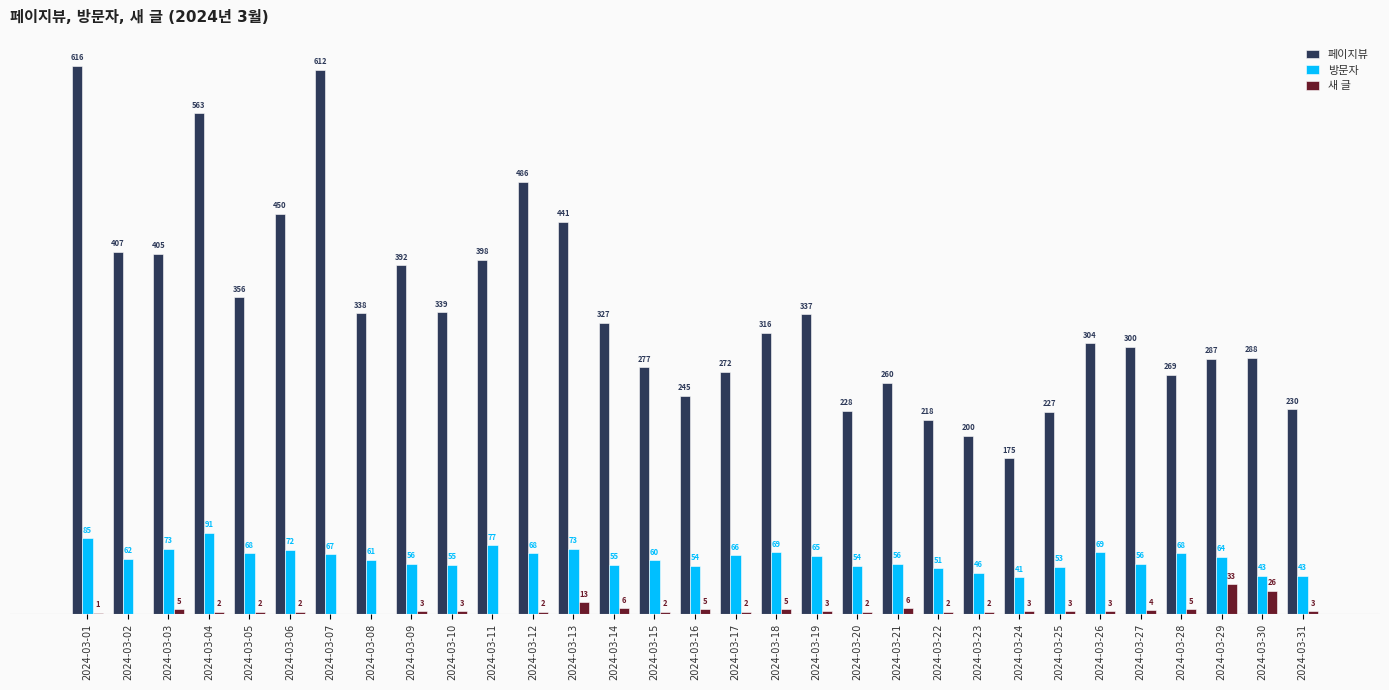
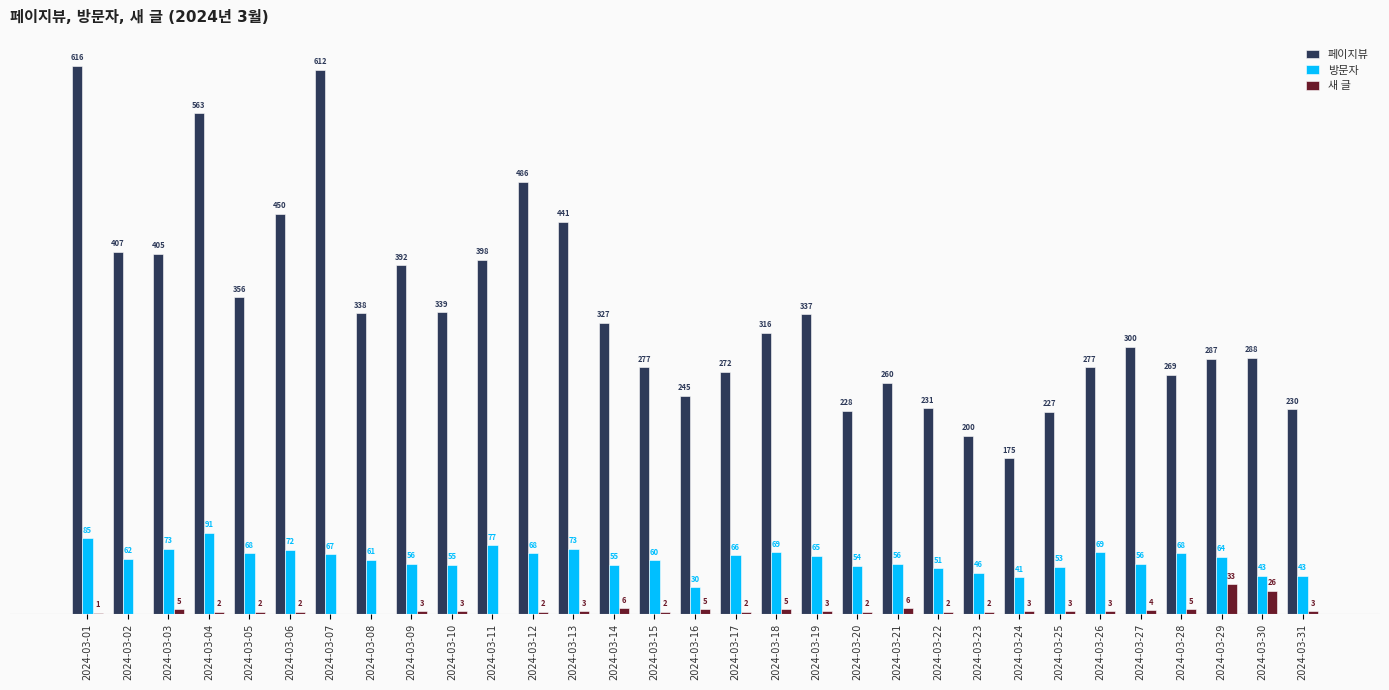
새 글, 2024-03-13: 13 -> 3
방문자, 2024-03-16: 54 -> 30
페이지뷰, 2024-03-22: 218 -> 231
페이지뷰, 2024-03-26: 304 -> 277
